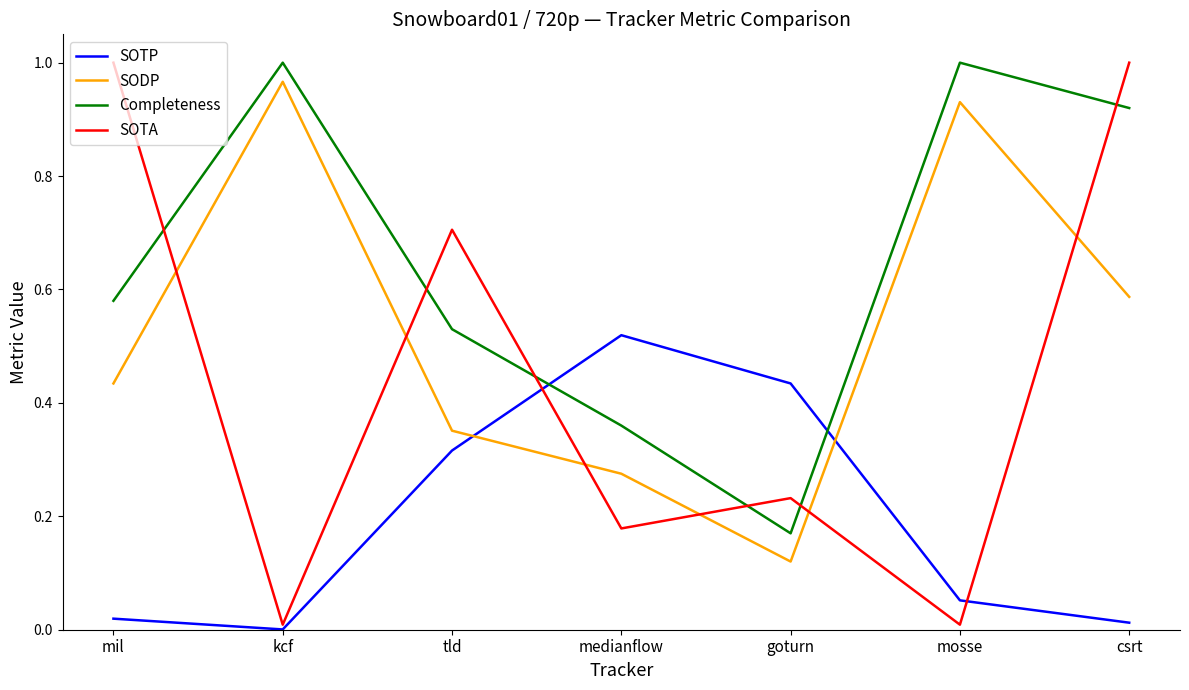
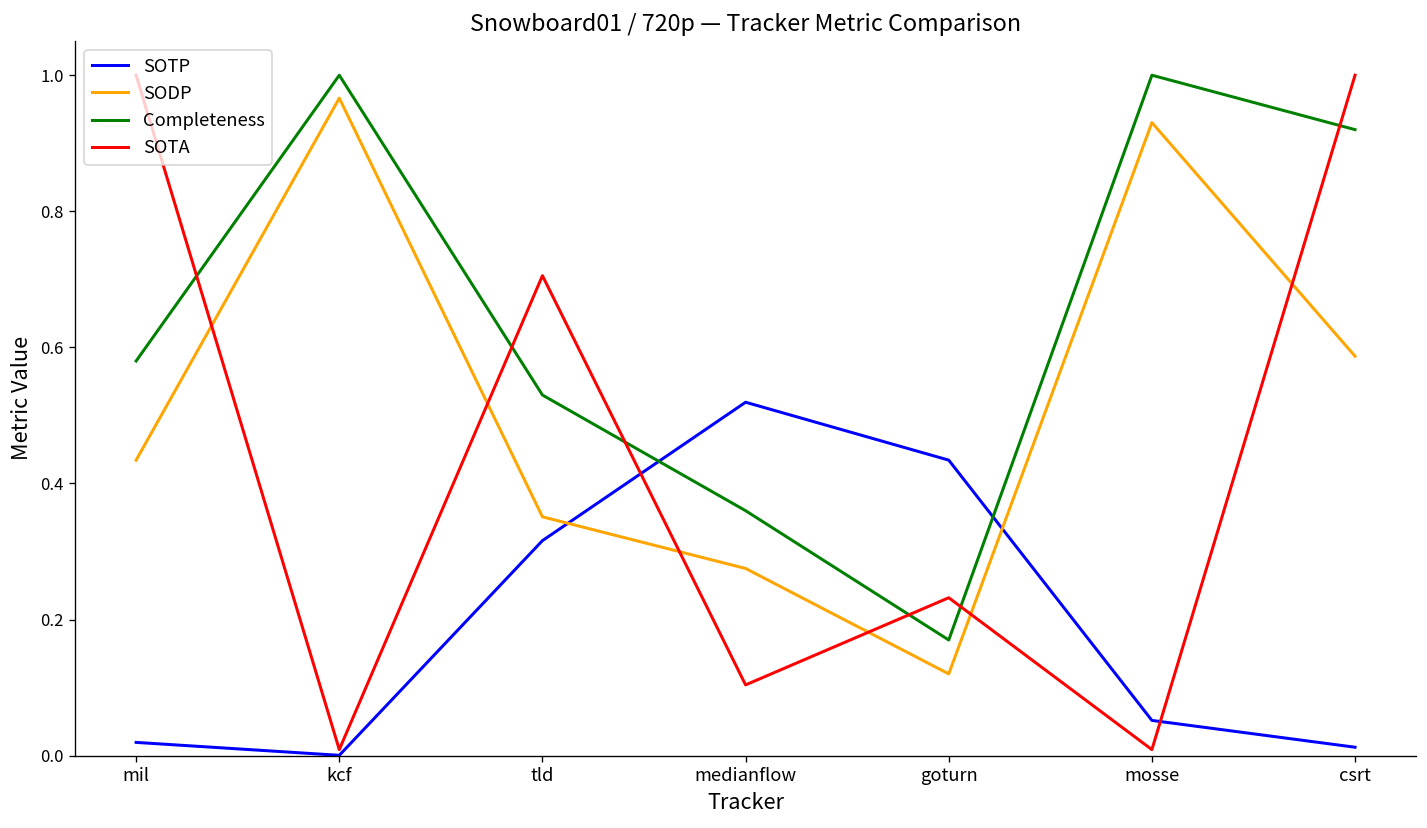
SOTA, medianflow: 0.18 -> 0.10
